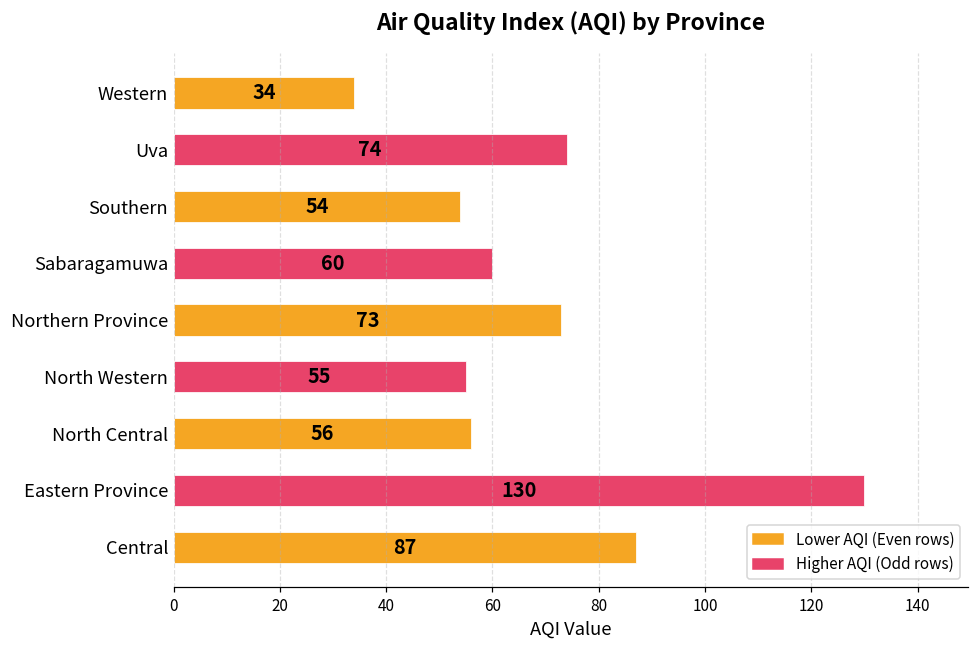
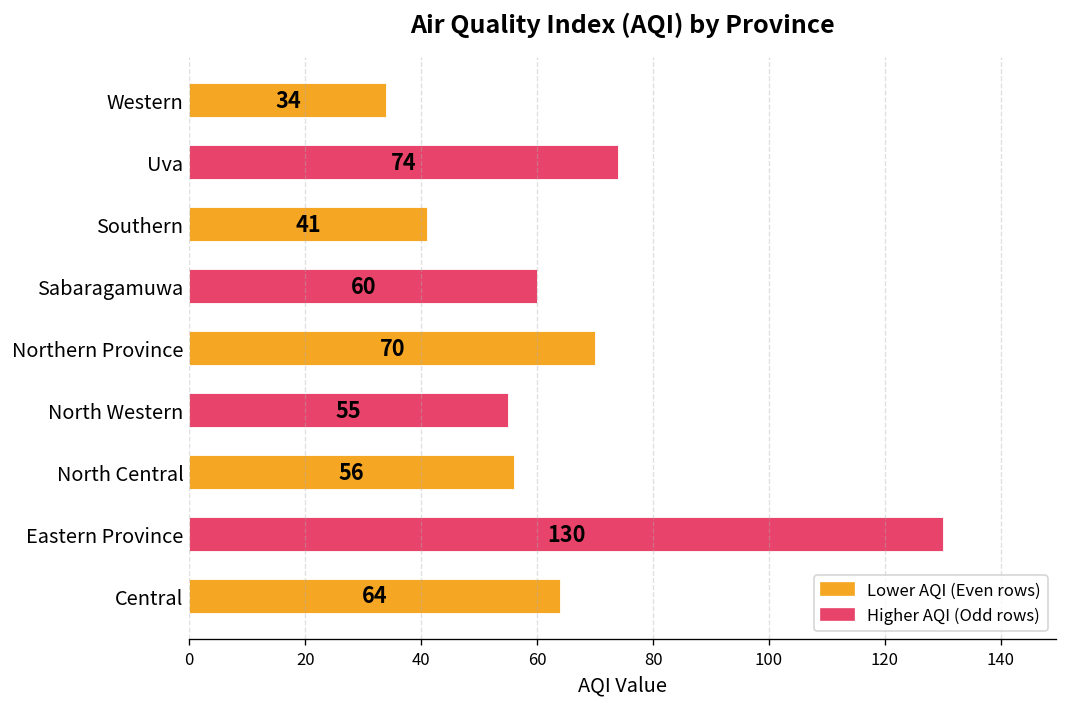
Southern: 54 -> 41
Northern Province: 73 -> 70
Central: 87 -> 64
